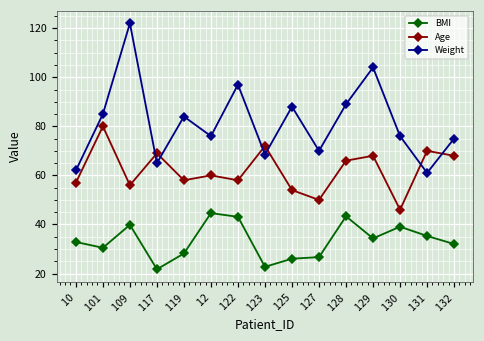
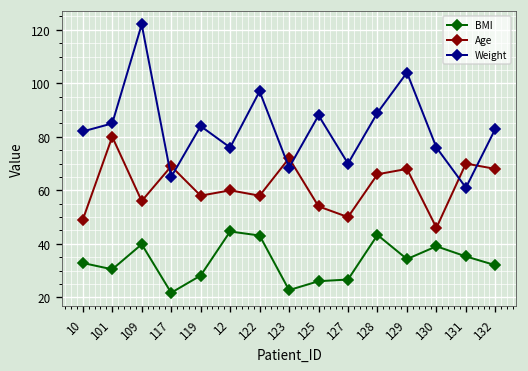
Age, 10: 57 -> 49
Weight, 10: 62 -> 82
Weight, 132: 75 -> 83
